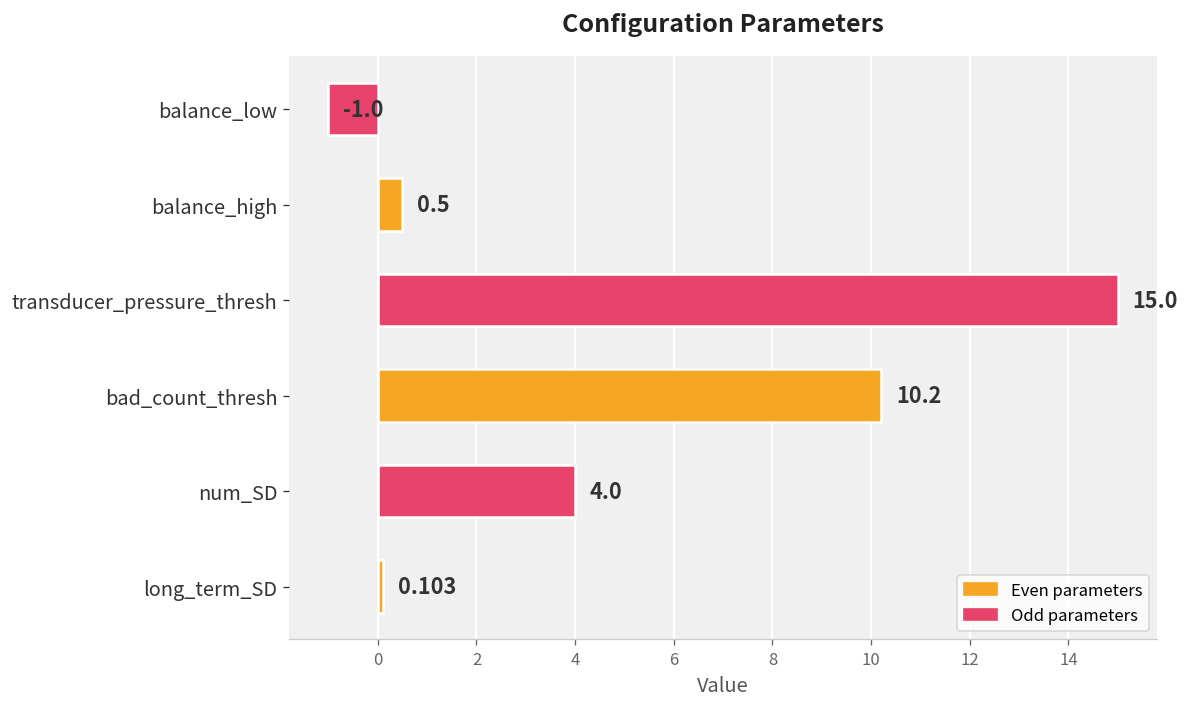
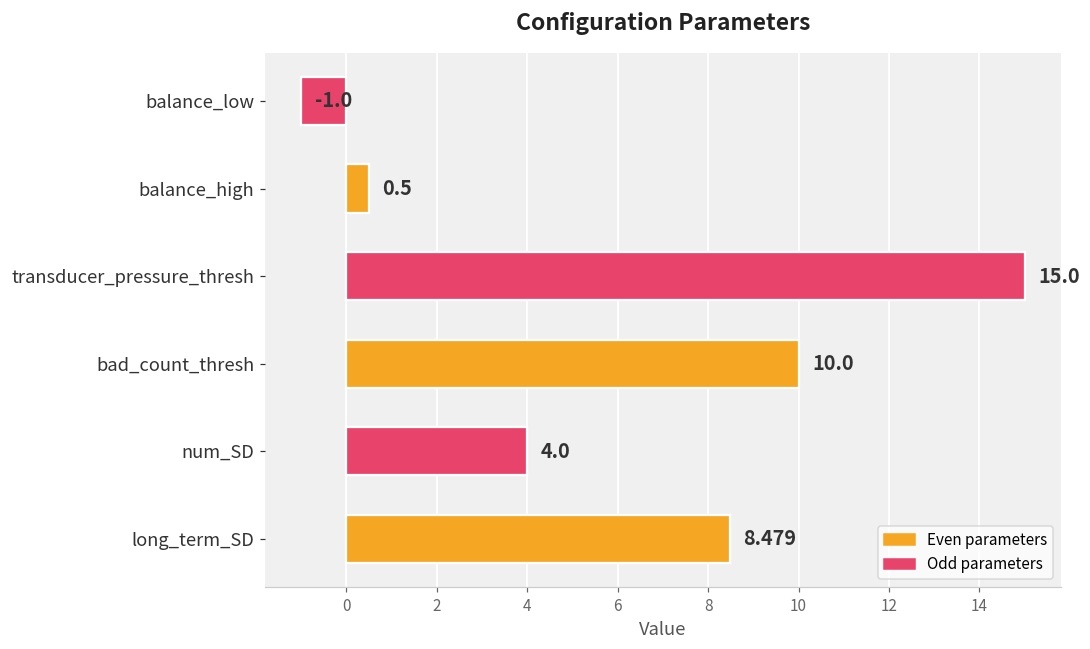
bad_count_thresh: 10.2 -> 10.0
long_term_SD: 0.103 -> 8.479
